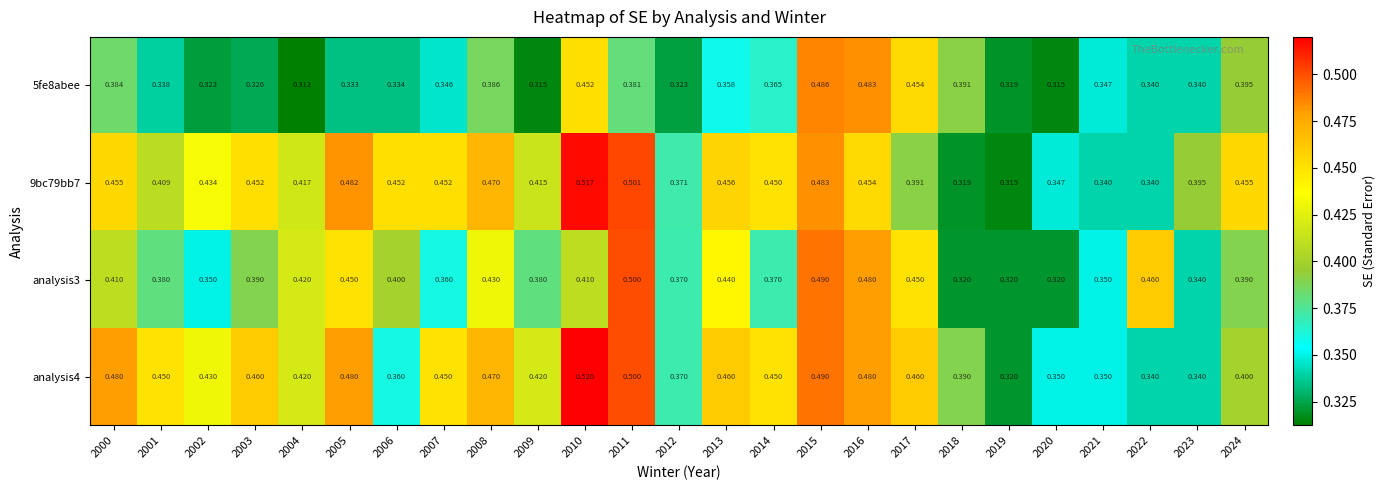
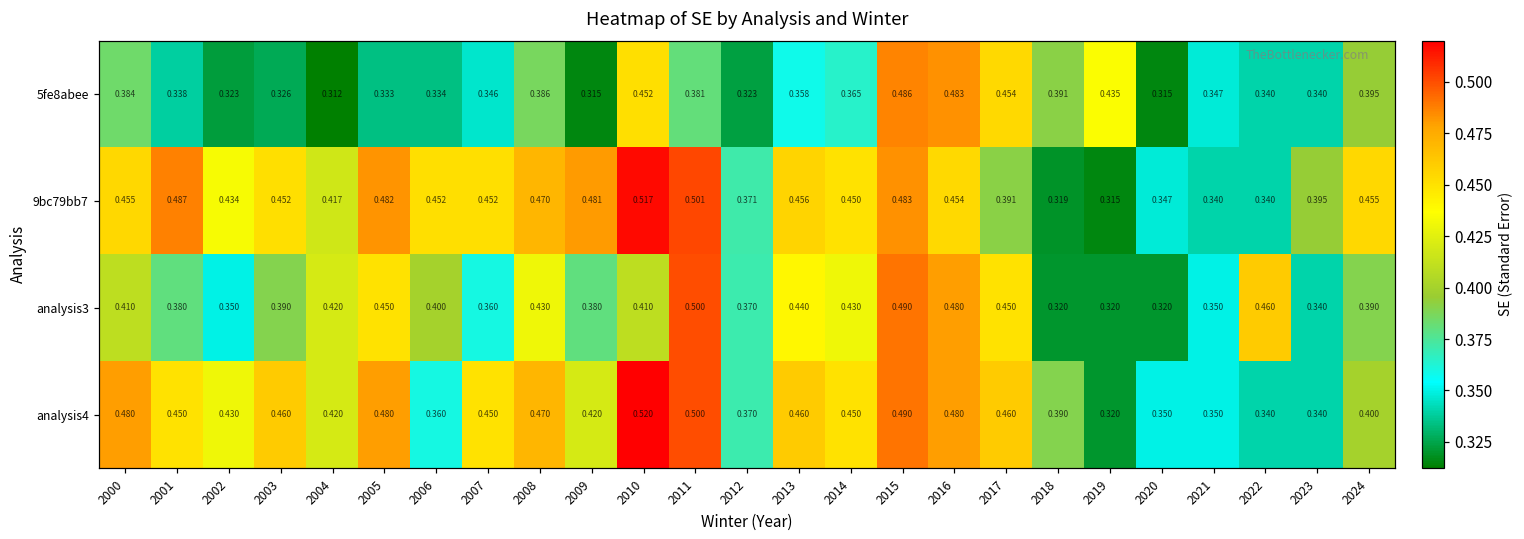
5fe8abee, 2019: 0.319 -> 0.435
9bc79bb7, 2001: 0.409 -> 0.487
9bc79bb7, 2009: 0.415 -> 0.481
analysis3, 2014: 0.370 -> 0.430
